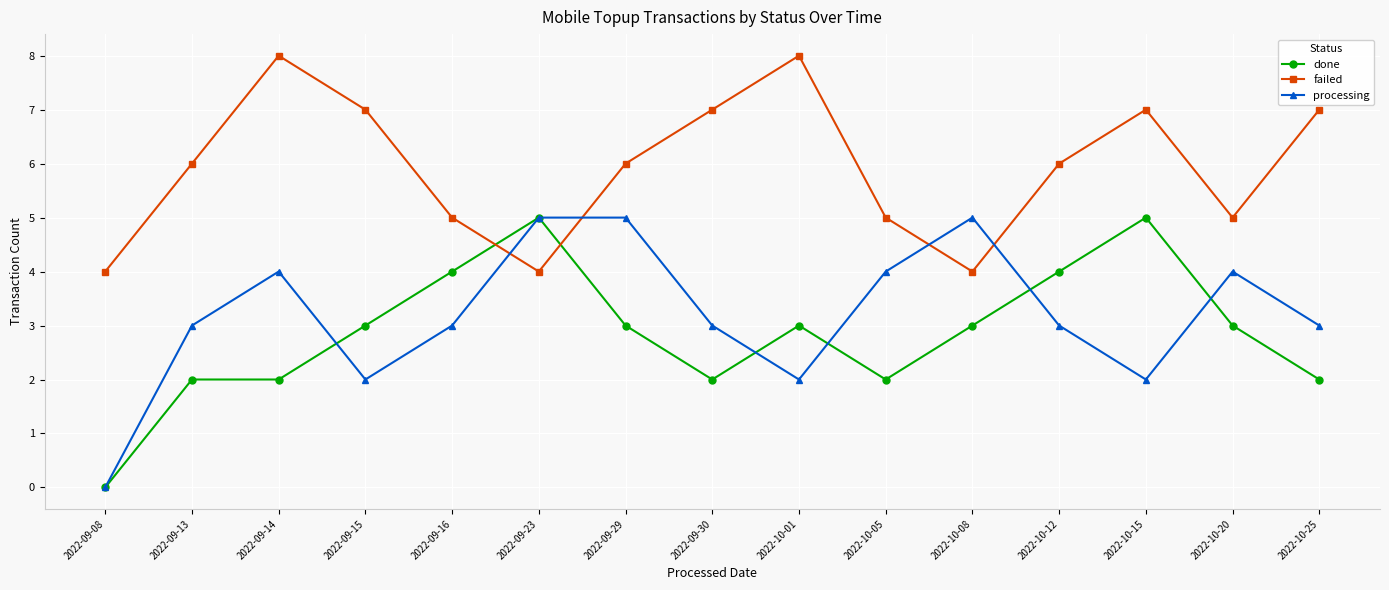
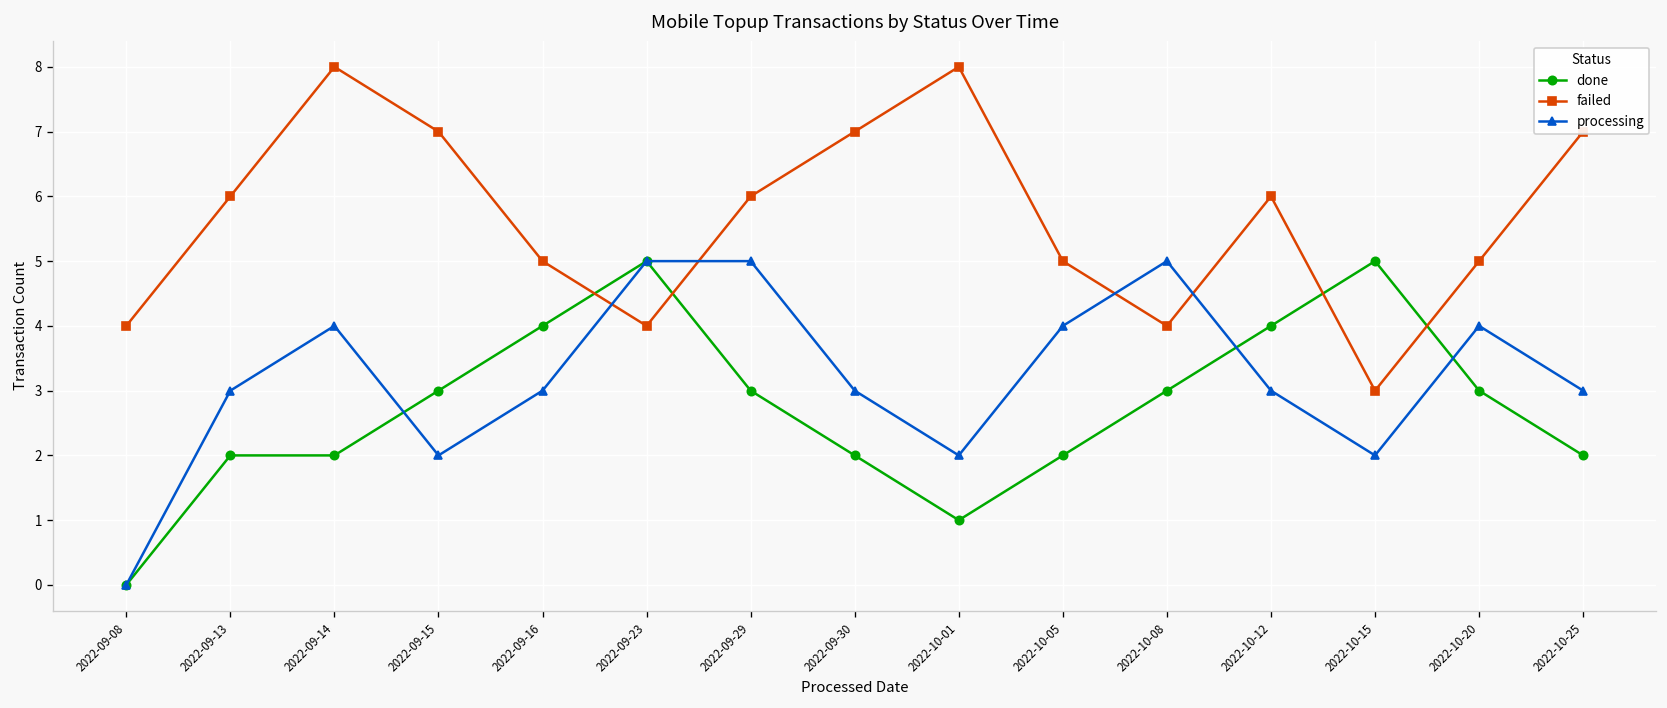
done, 2022-10-01: 3 -> 1
failed, 2022-10-15: 7 -> 3
